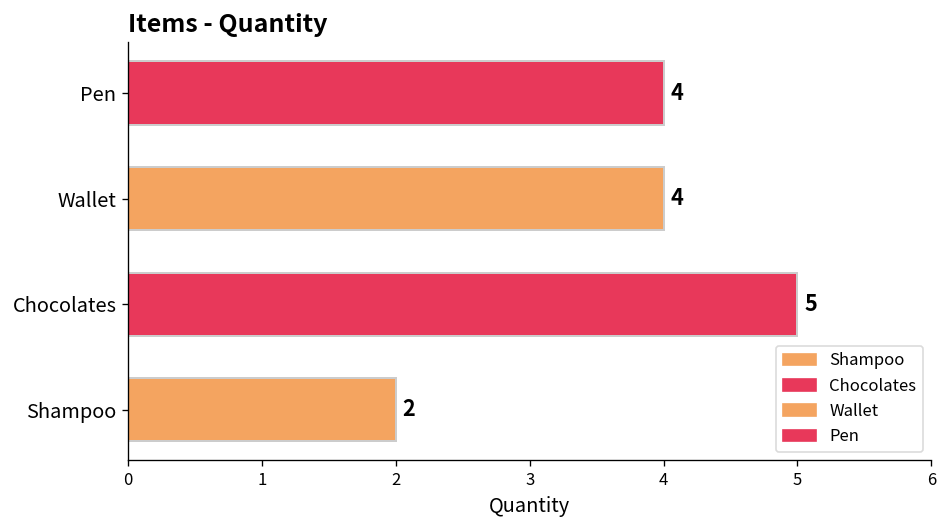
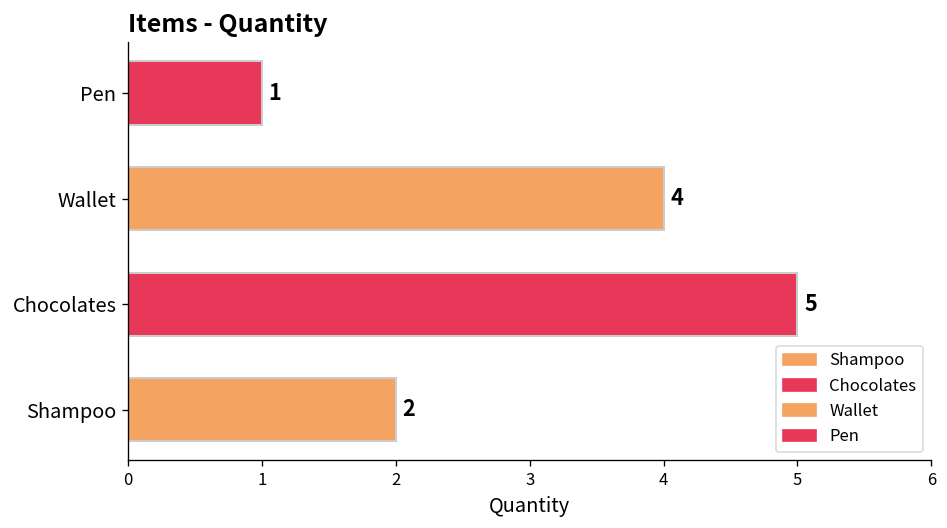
Pen: 4 -> 1
